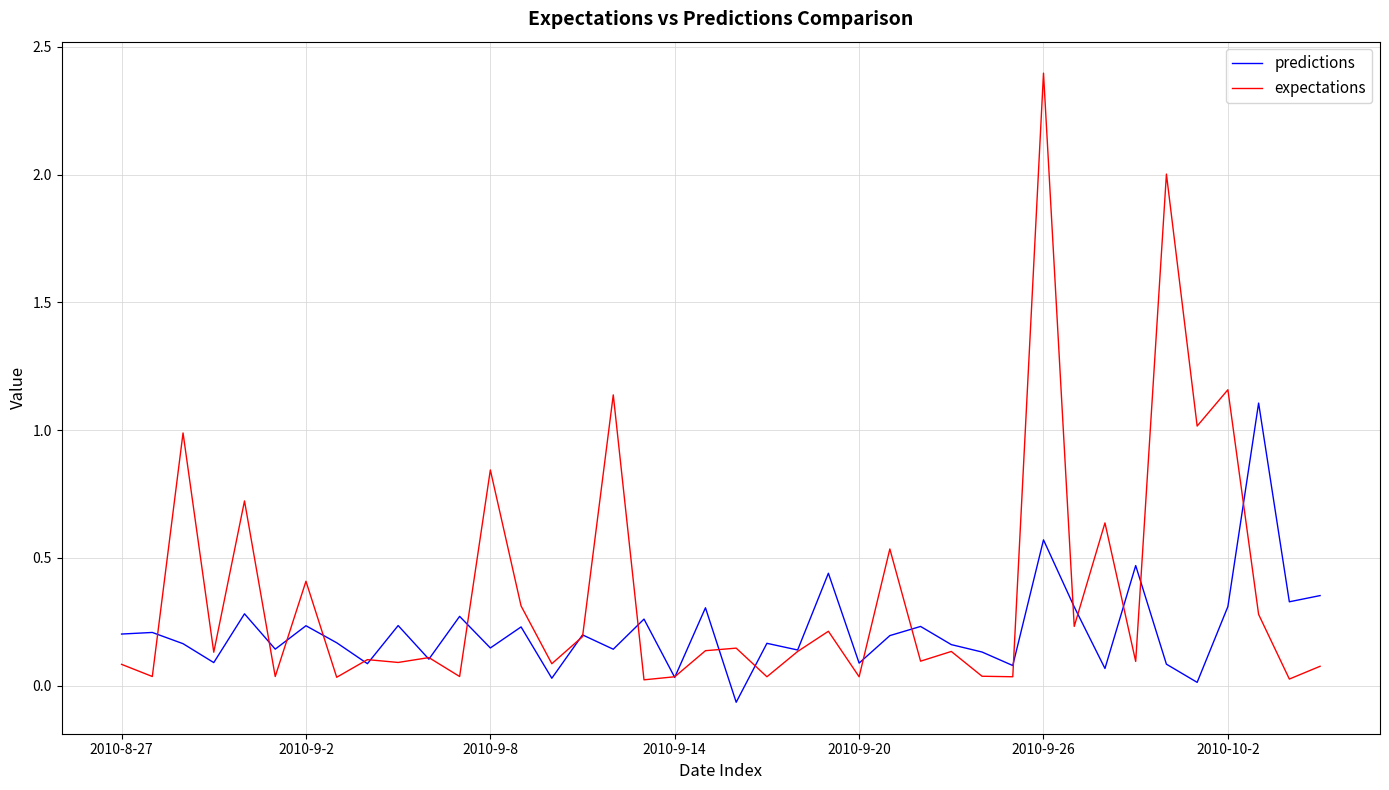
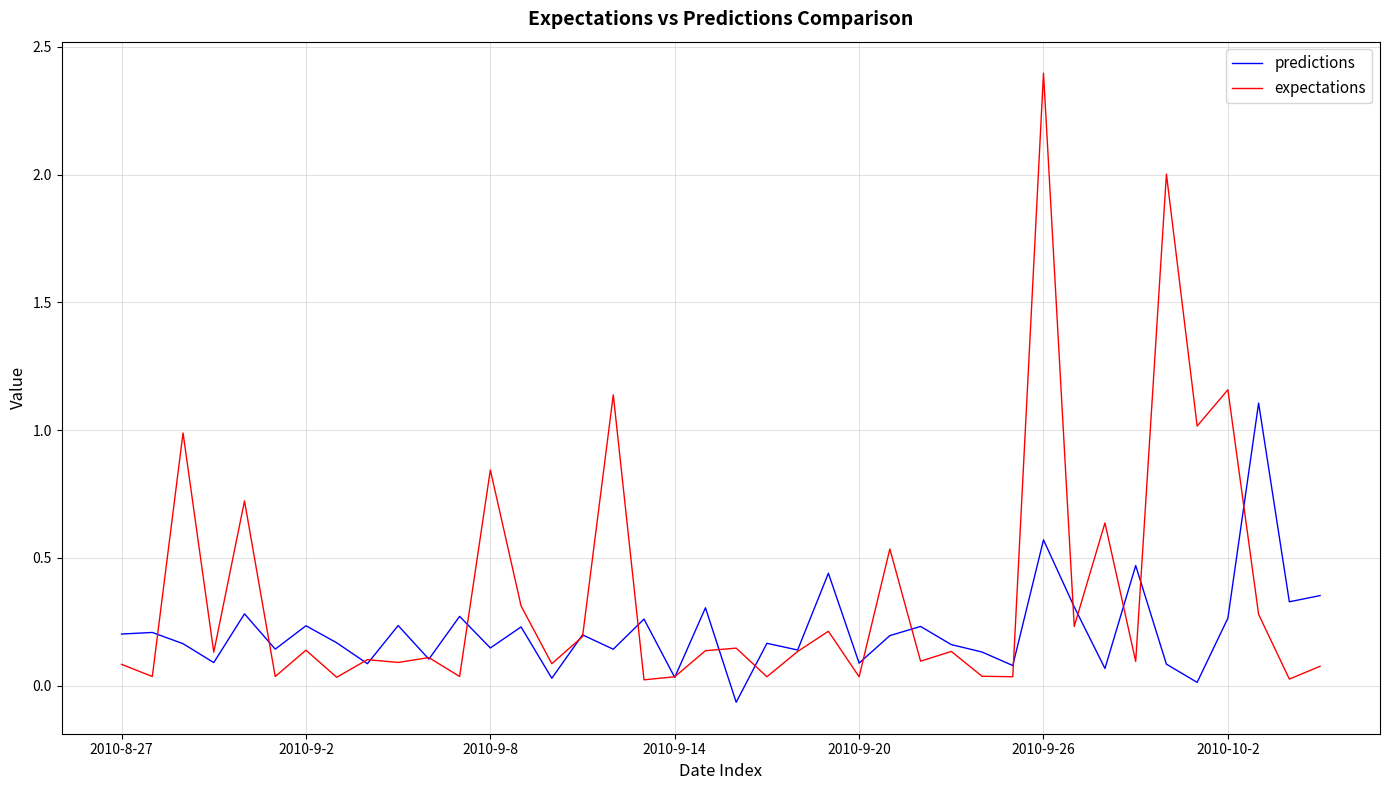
expectations, 2010-9-2: 0.41 -> 0.14
predictions, 2010-10-2: 0.31 -> 0.26
